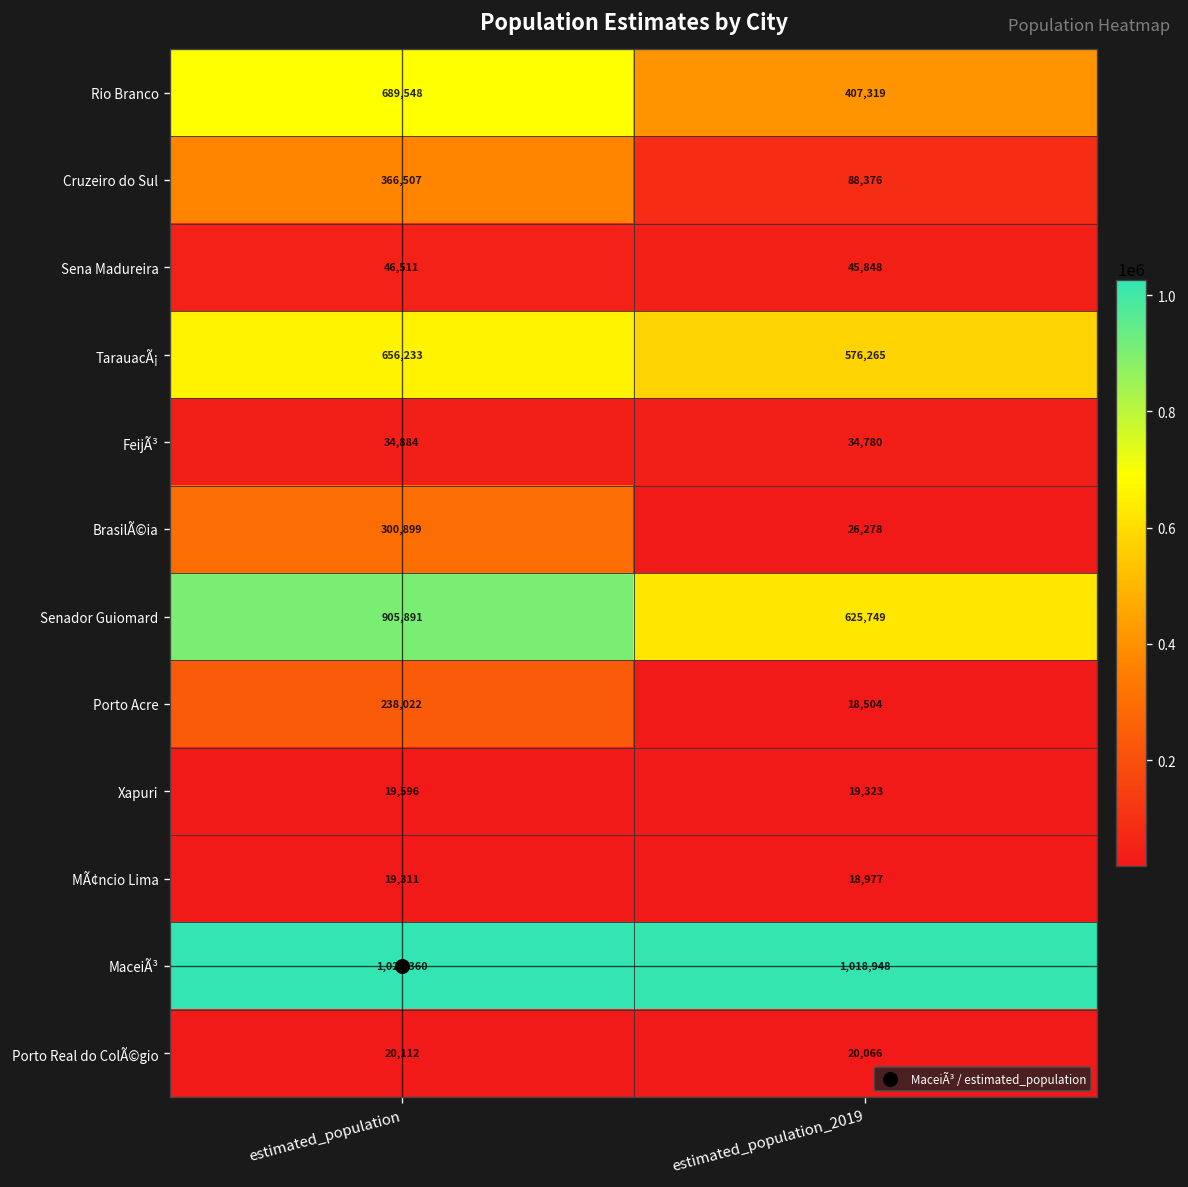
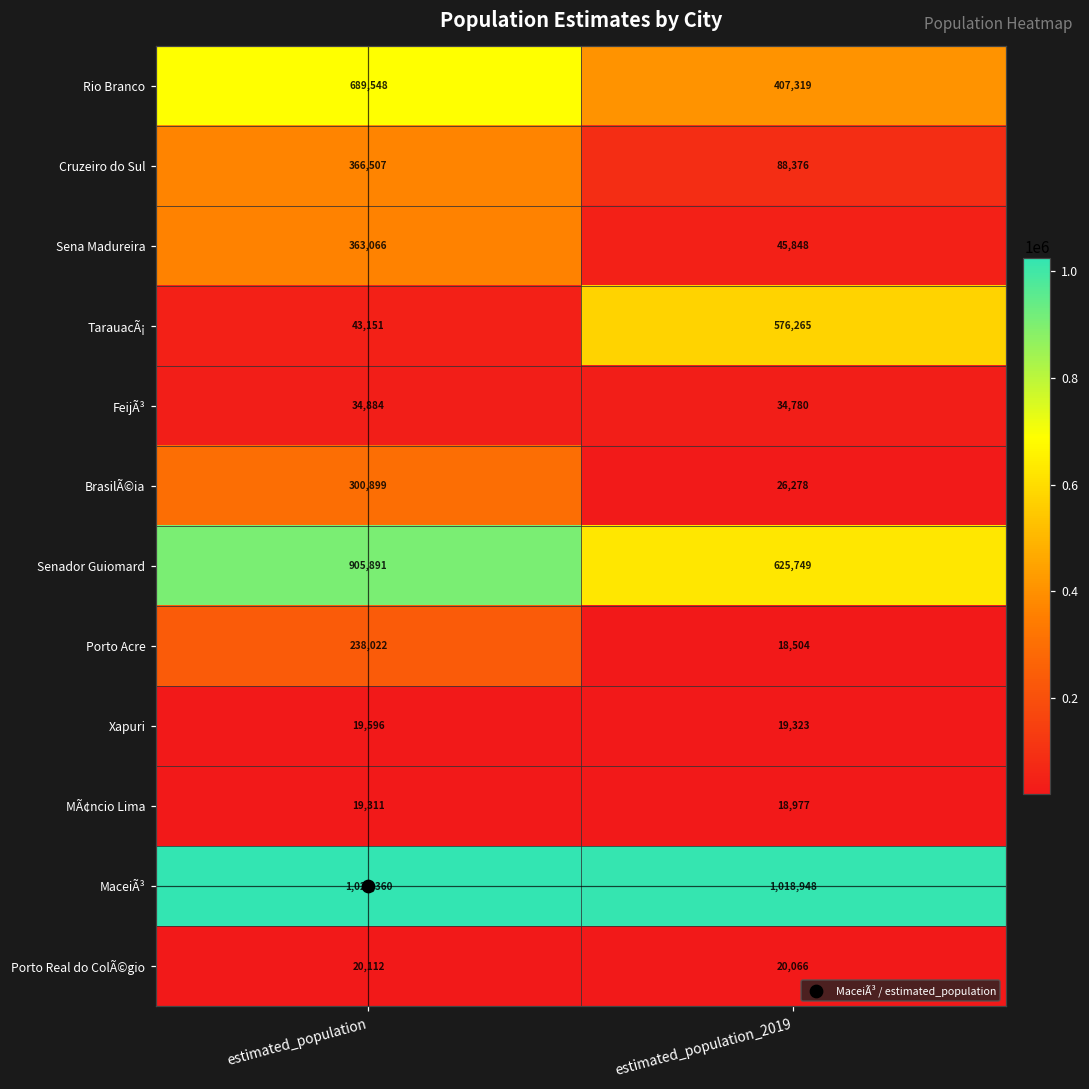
Sena Madureira, estimated_population: 46,511 -> 363,066
TarauacÃ¡, estimated_population: 656,233 -> 43,151
